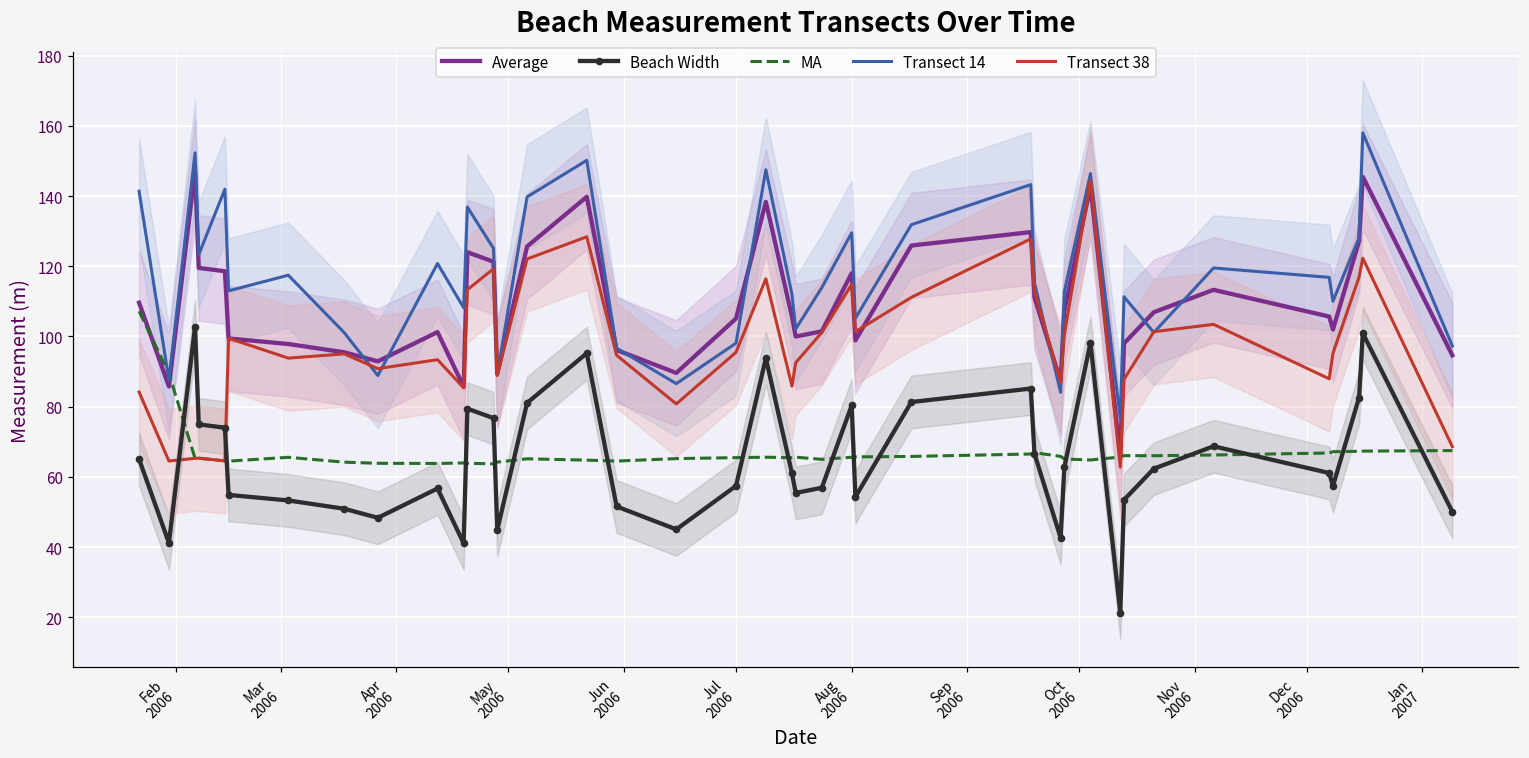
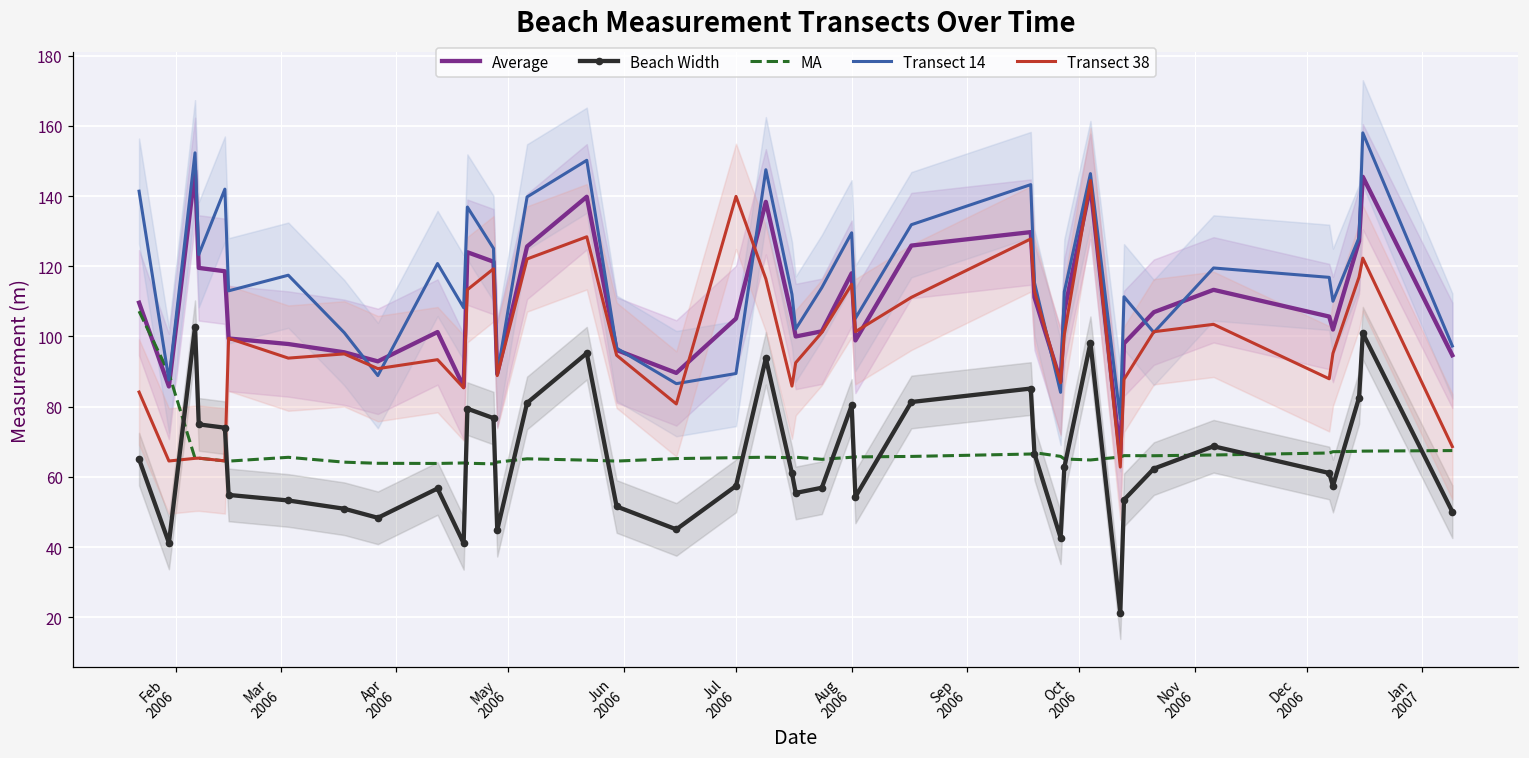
Transect 14, Jul 2006: 98 -> 89
Transect 38, Jul 2006: 95 -> 140
